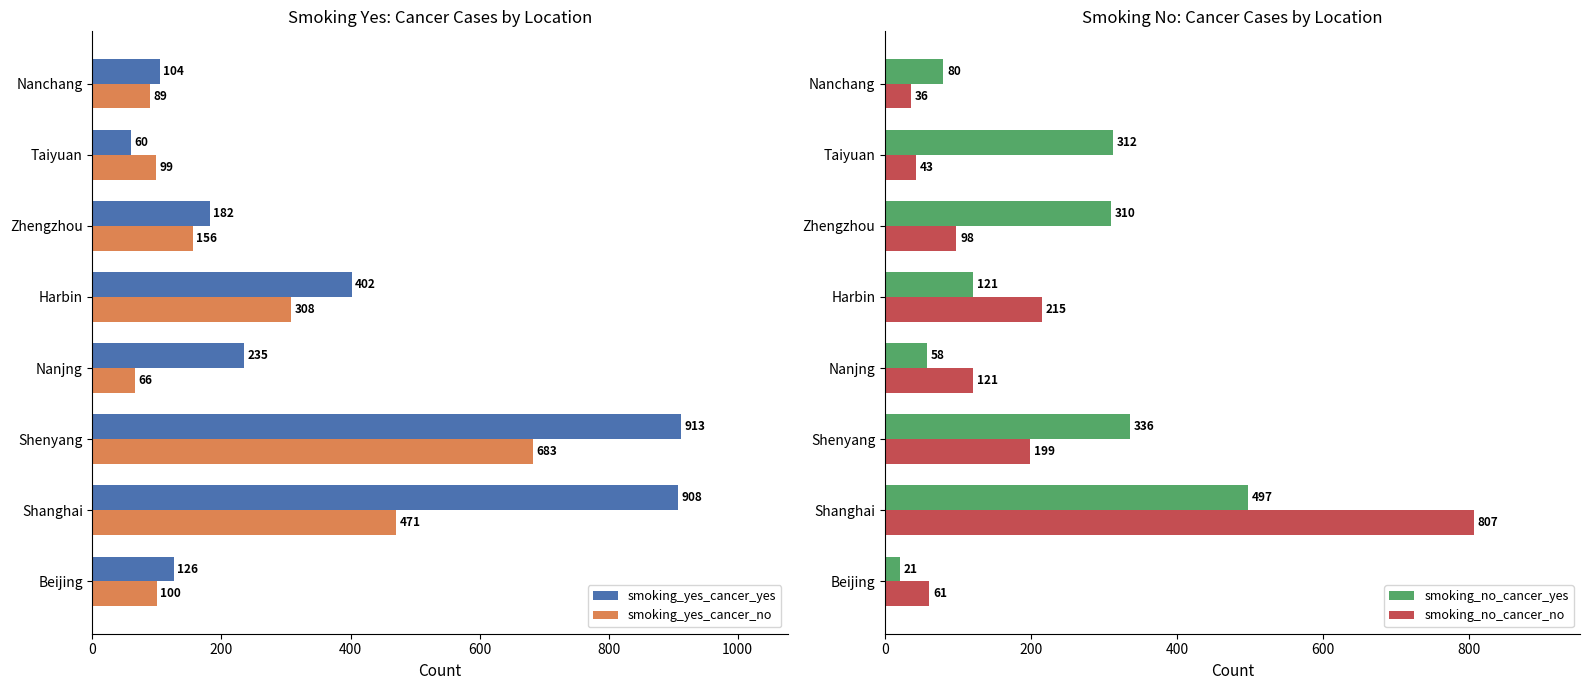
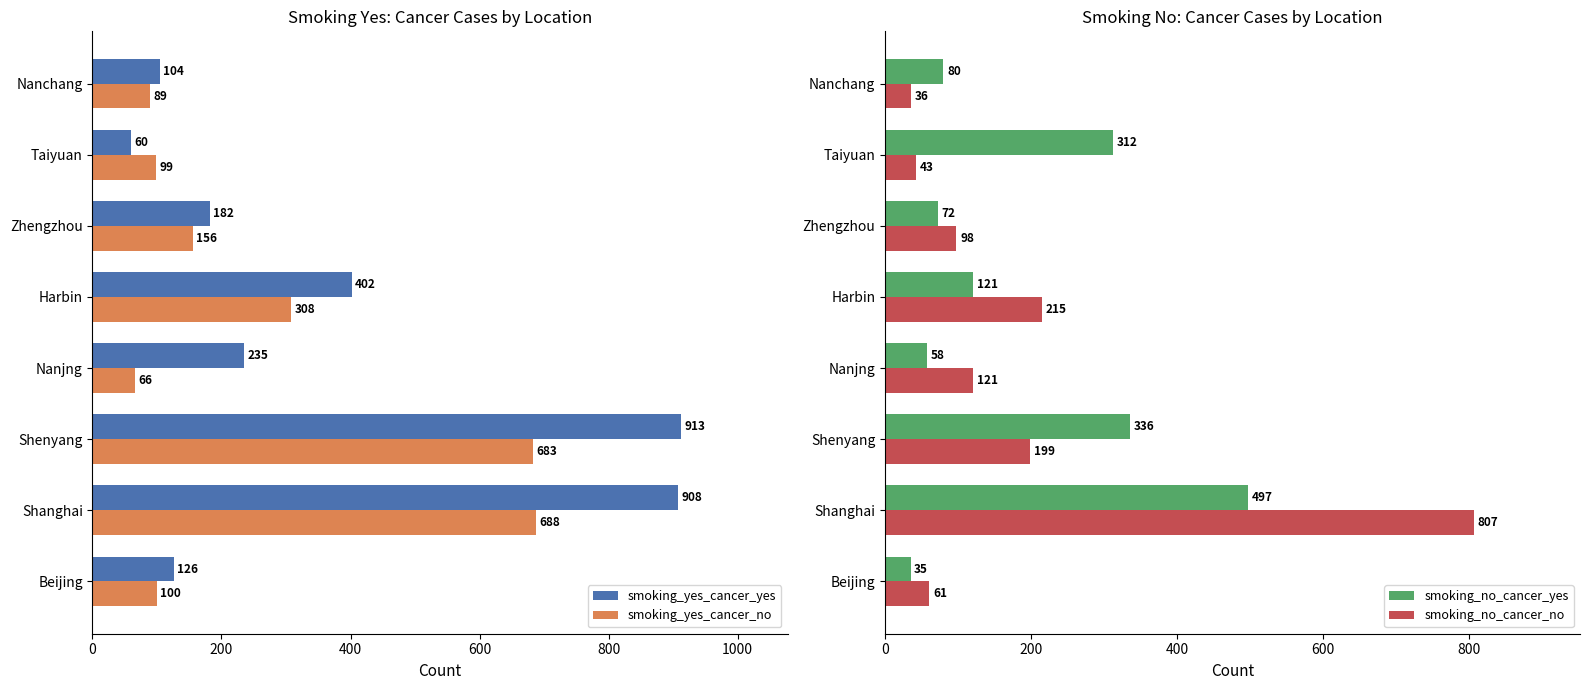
Smoking Yes: Cancer Cases by Location, smoking_yes_cancer_no, Shanghai: 471 -> 688
Smoking No: Cancer Cases by Location, smoking_no_cancer_yes, Zhengzhou: 310 -> 72
Smoking No: Cancer Cases by Location, smoking_no_cancer_yes, Beijing: 21 -> 35
